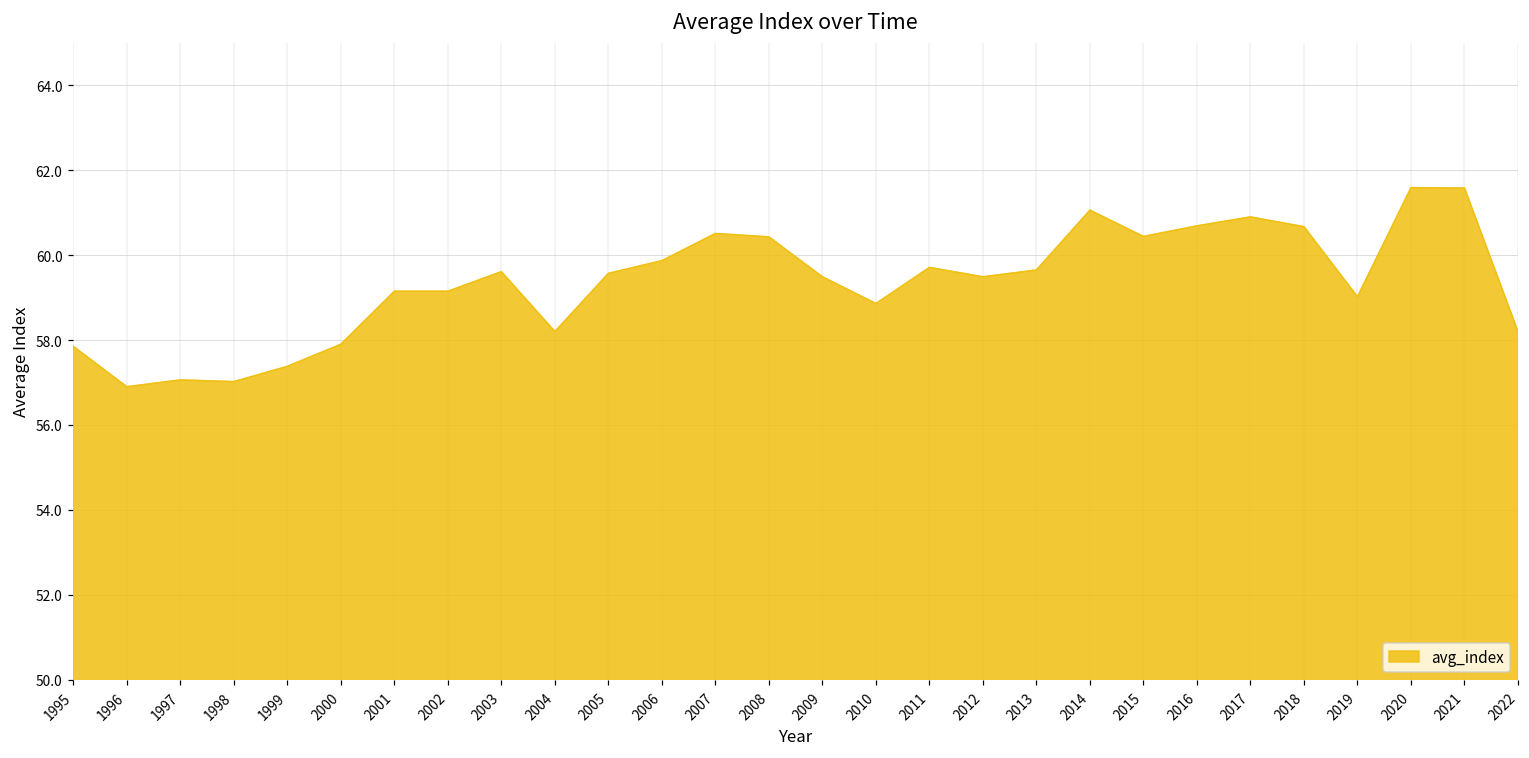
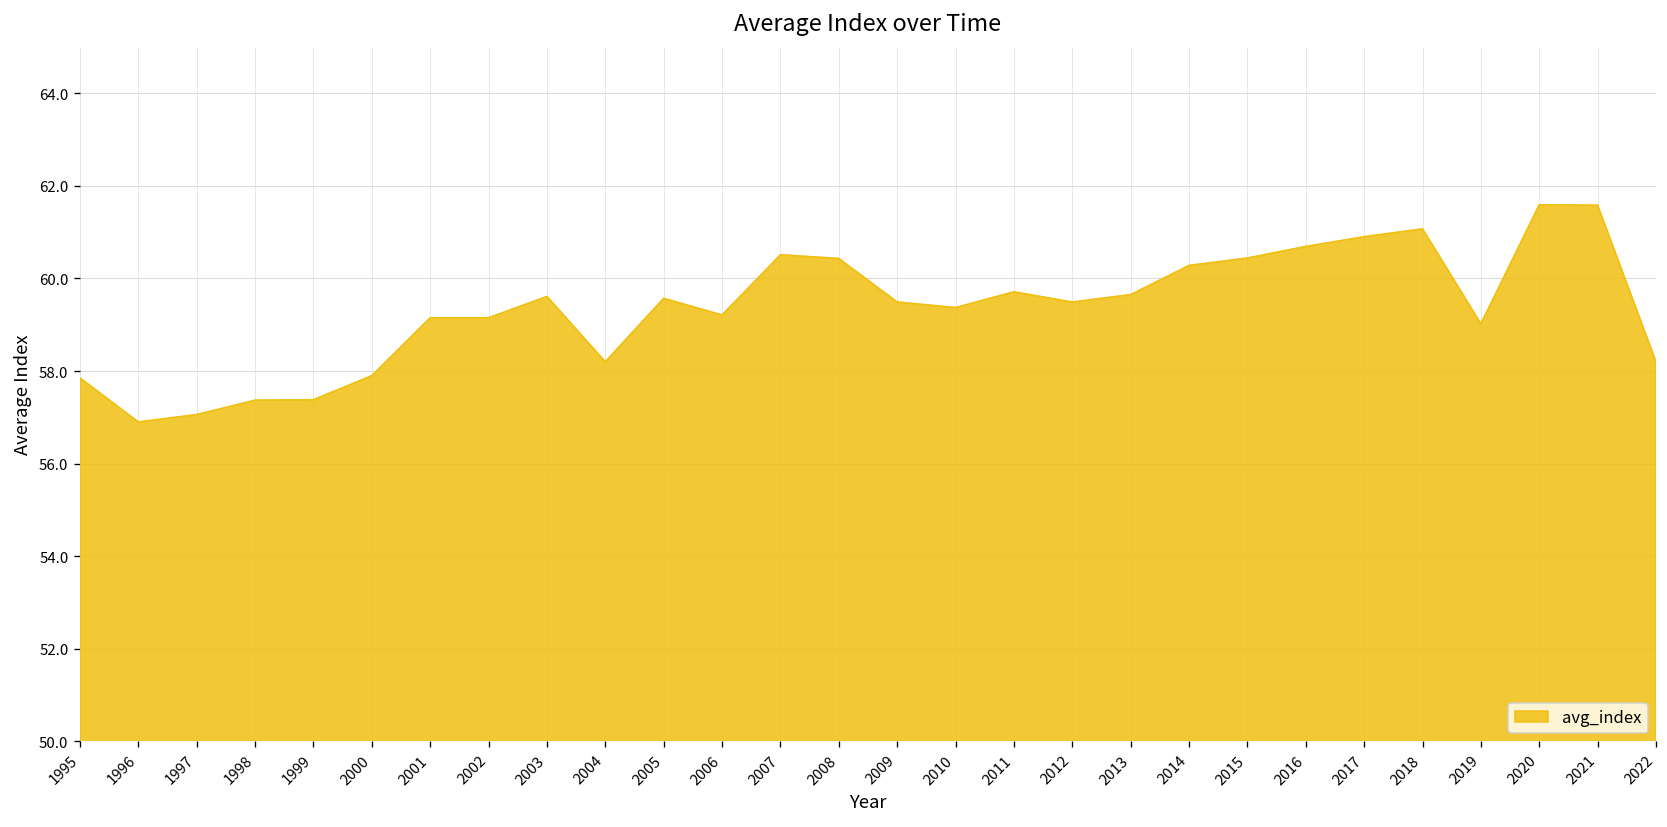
1998: 57.0 -> 57.4
2006: 59.9 -> 59.2
2010: 58.9 -> 59.4
2014: 61.1 -> 60.3
2018: 60.7 -> 61.1
